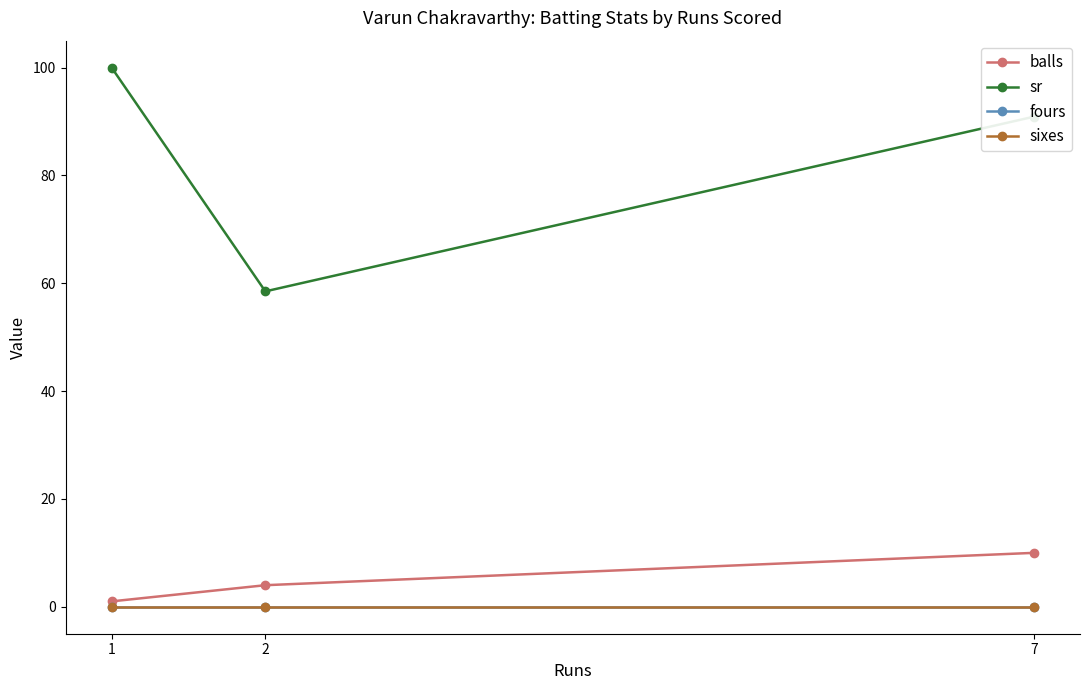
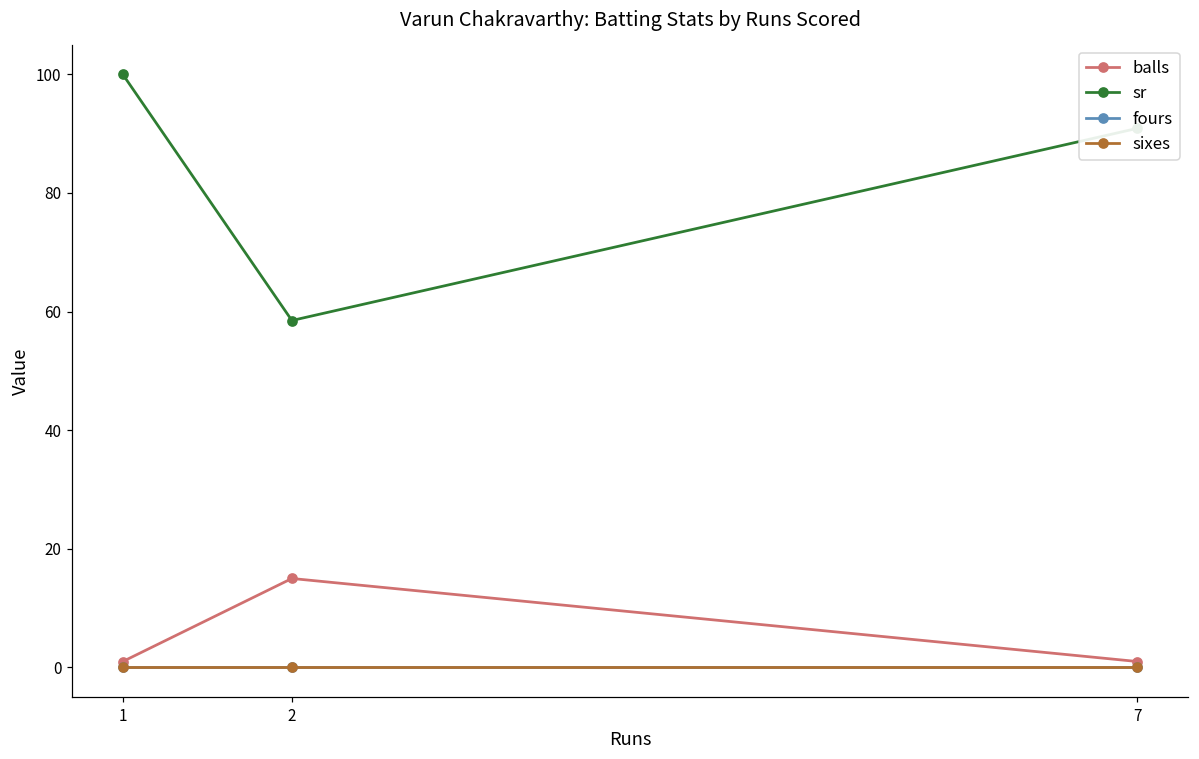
balls, 2: 4 -> 15
balls, 7: 10 -> 1
